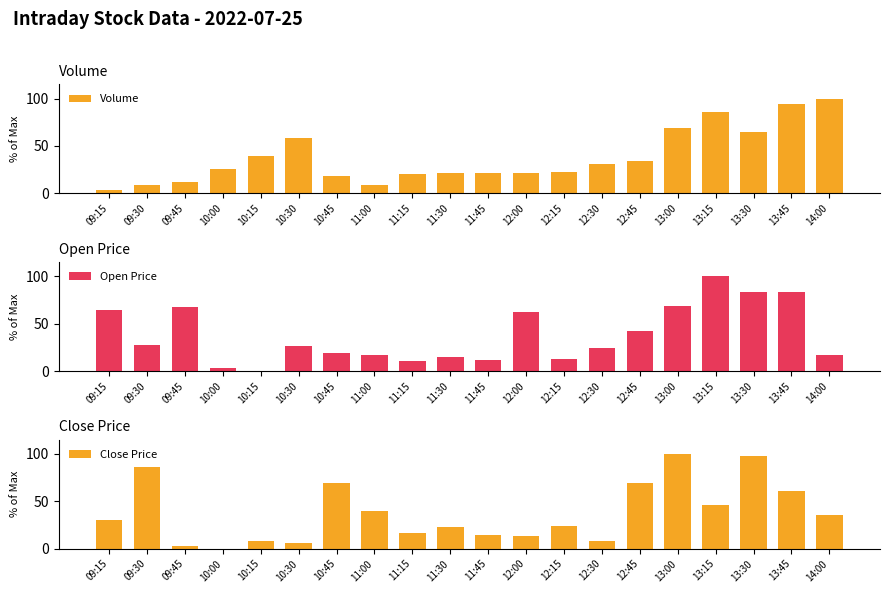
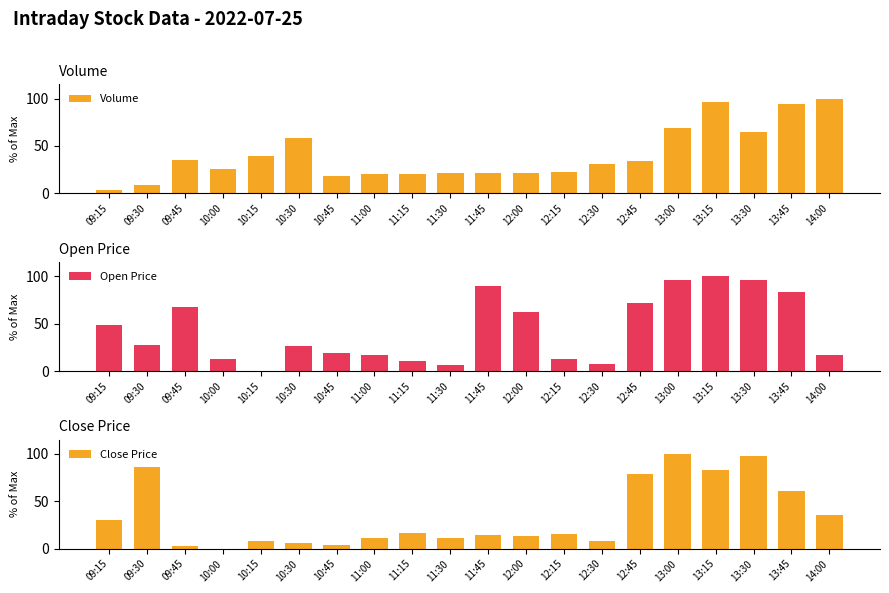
Volume, 09:45: 10 -> 40
Volume, 11:00: 10 -> 20
Volume, 13:15: 90 -> 100
Open Price, 09:15: 60 -> 50
Open Price, 10:00: 0 -> 10
Open Price, 11:30: 20 -> 10
Open Price, 11:45: 10 -> 90
Open Price, 12:30: 20 -> 10
Open Price, 12:45: 40 -> 70
Open Price, 13:00: 70 -> 100
Open Price, 13:30: 80 -> 100
Close Price, 10:45: 70 -> 0
Close Price, 11:00: 40 -> 10
Close Price, 11:30: 20 -> 10
Close Price, 12:15: 24 -> 16
Close Price, 12:45: 70 -> 80
Close Price, 13:15: 50 -> 80
